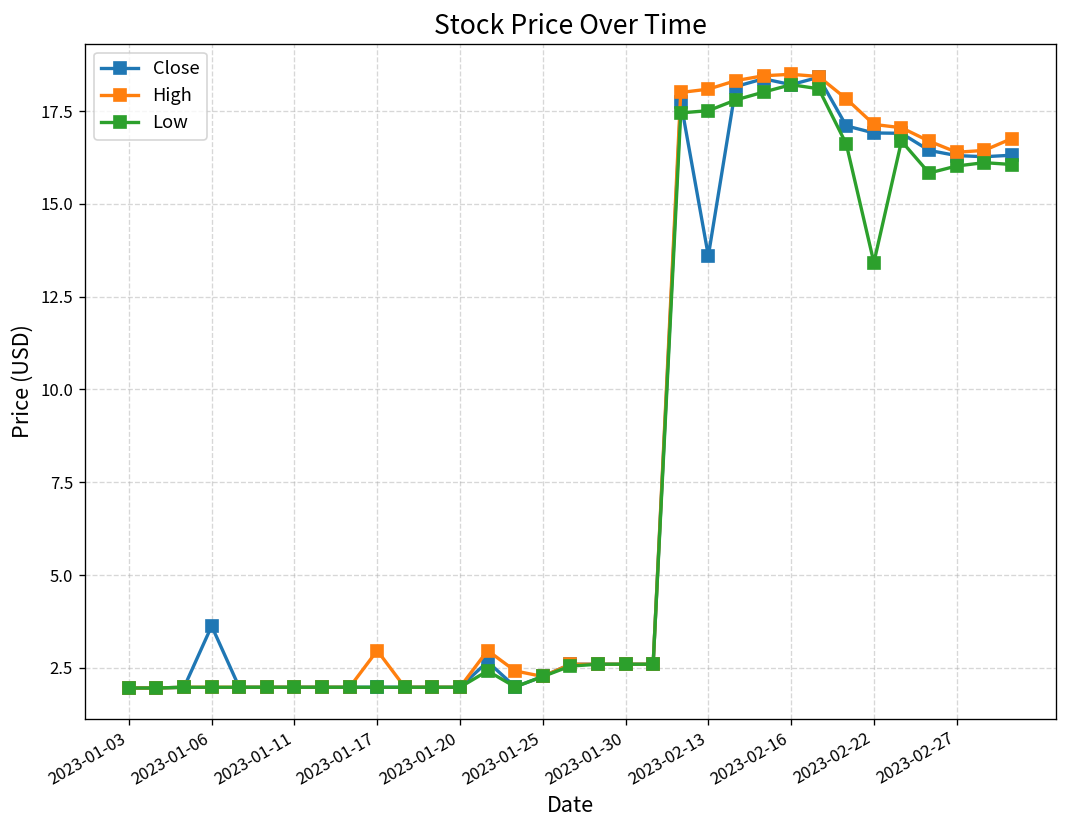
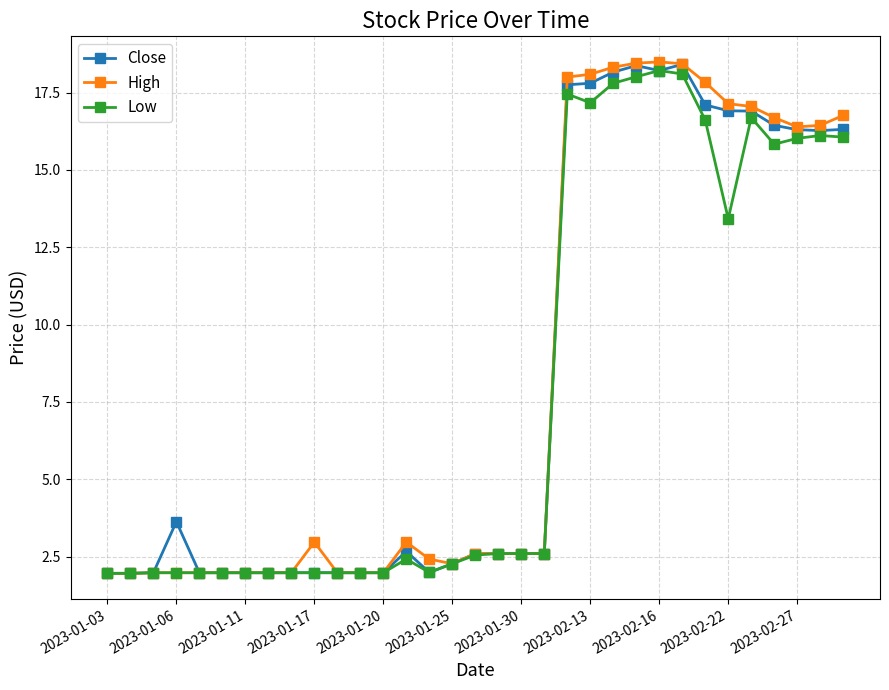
Close, 2023-02-13: 13.6 -> 17.8
Low, 2023-02-13: 17.5 -> 17.2
